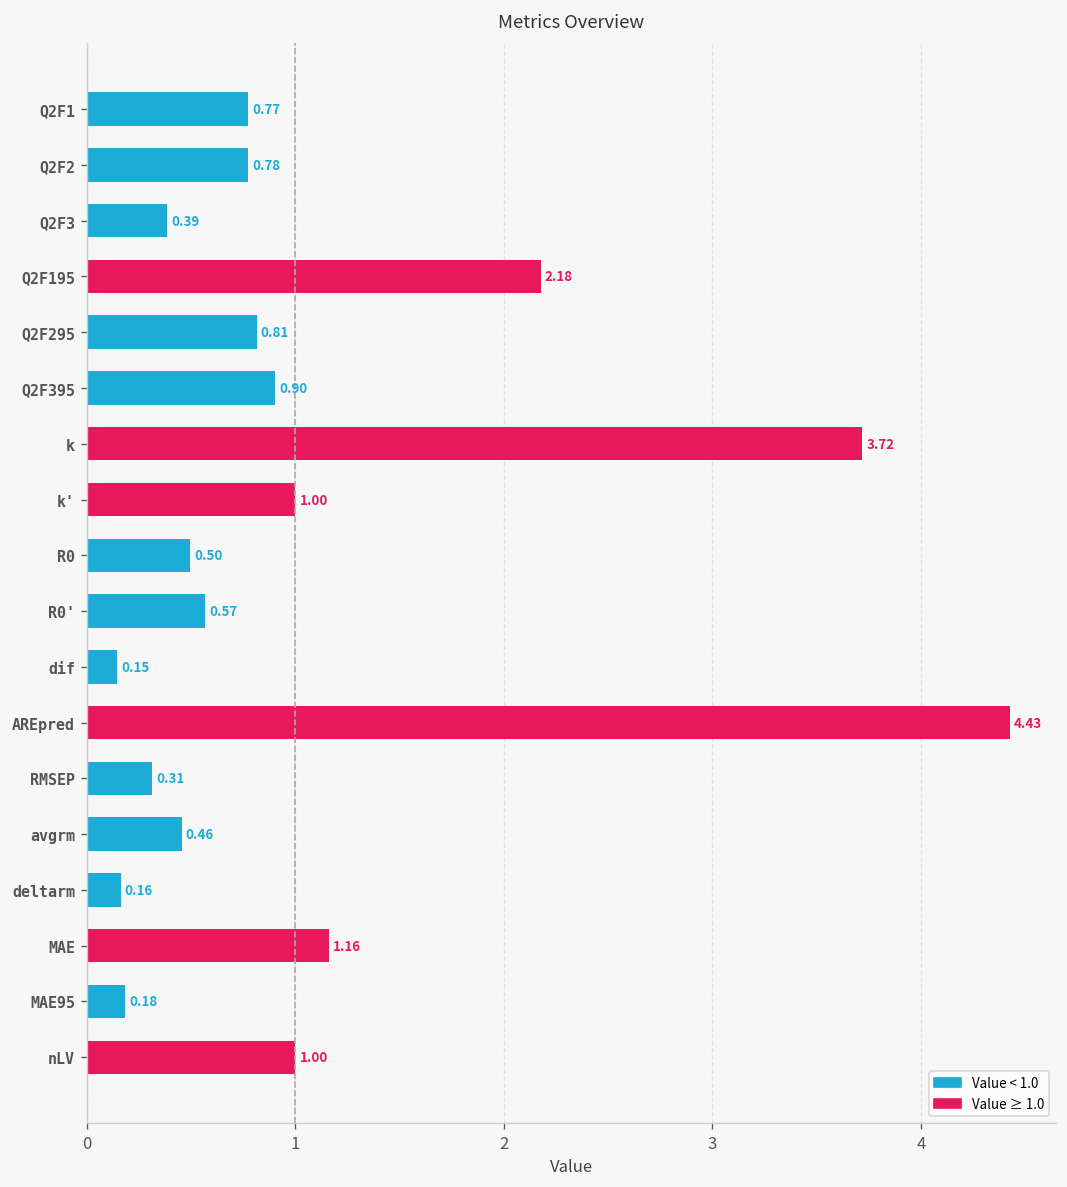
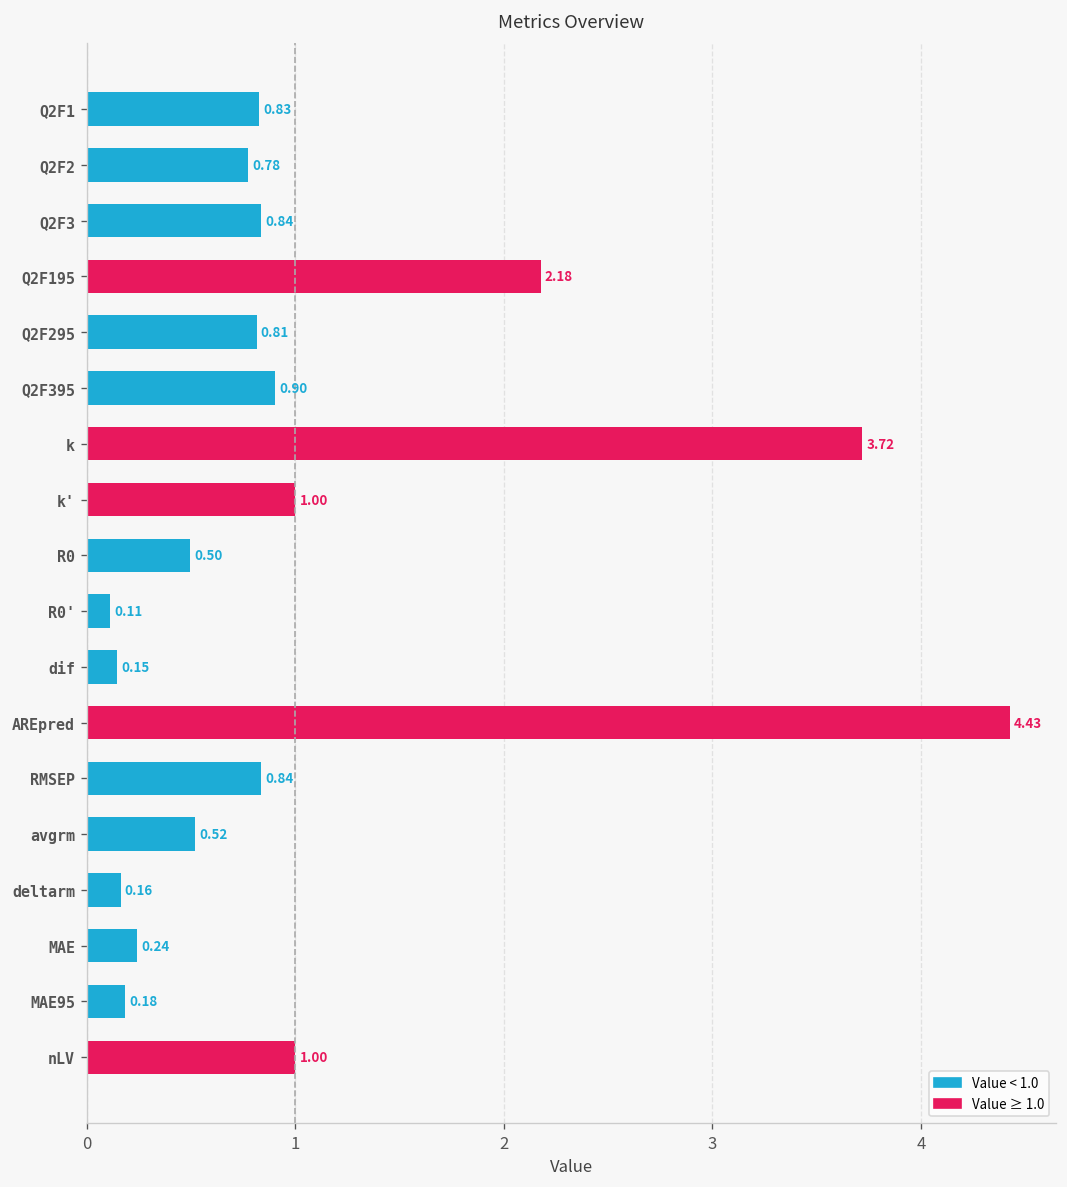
Q2F1: 0.77 -> 0.83
Q2F3: 0.39 -> 0.84
R0': 0.57 -> 0.11
RMSEP: 0.31 -> 0.84
avgrm: 0.46 -> 0.52
MAE: 1.16 -> 0.24
